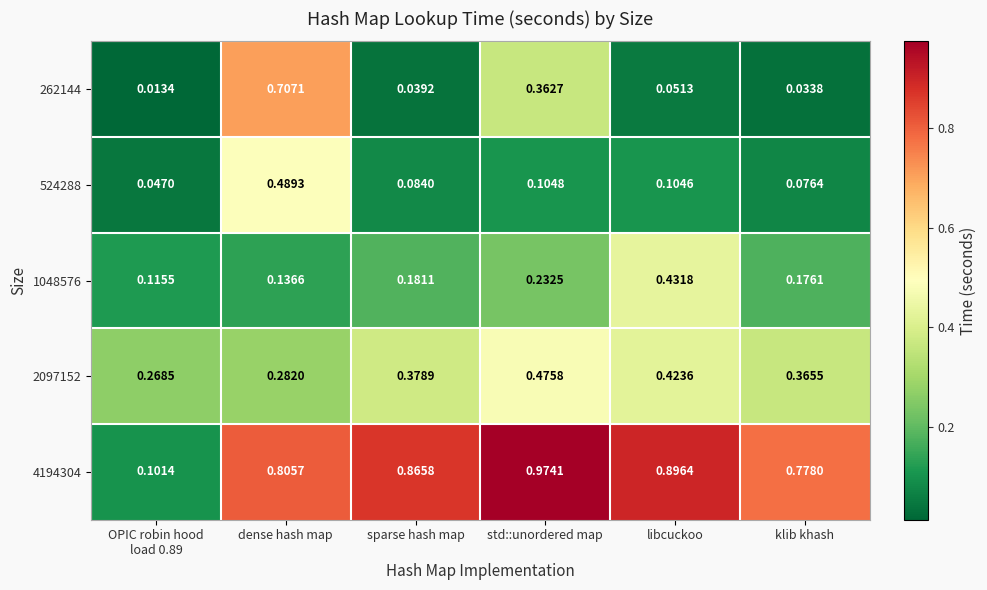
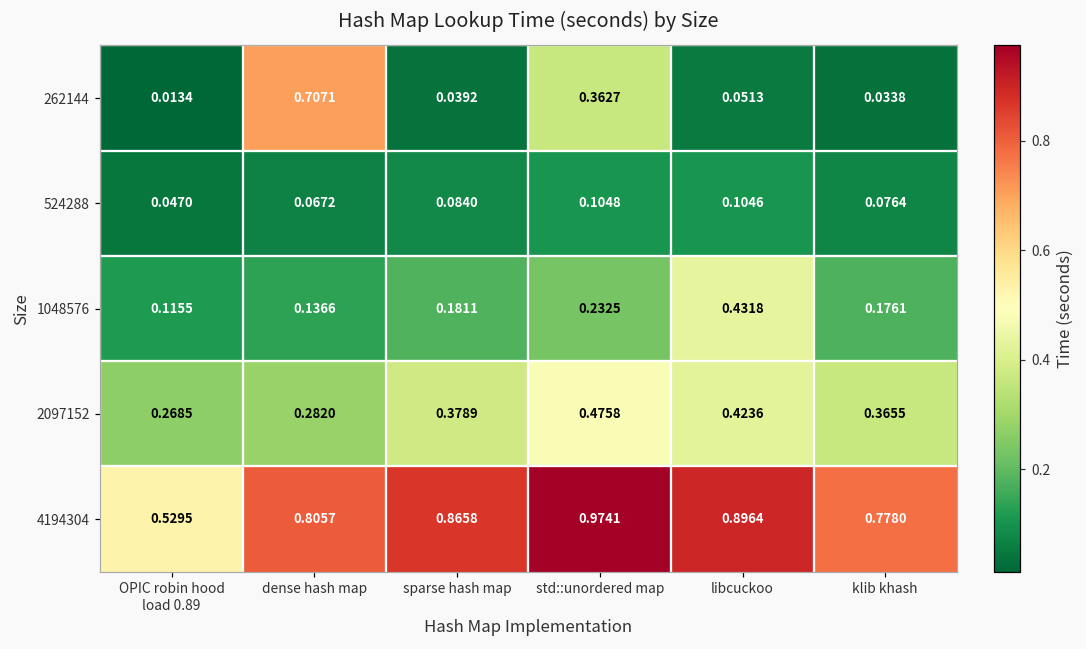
524288, dense hash map: 0.4893 -> 0.0672
4194304, OPIC robin hood load 0.89: 0.1014 -> 0.5295
